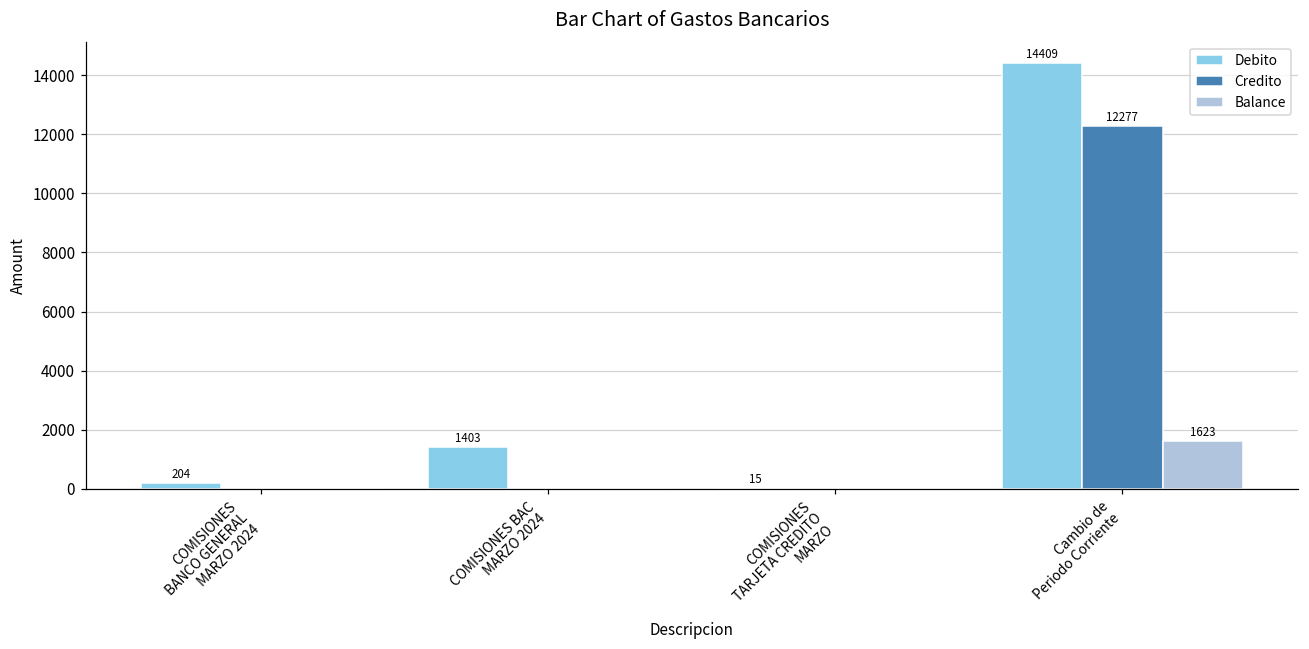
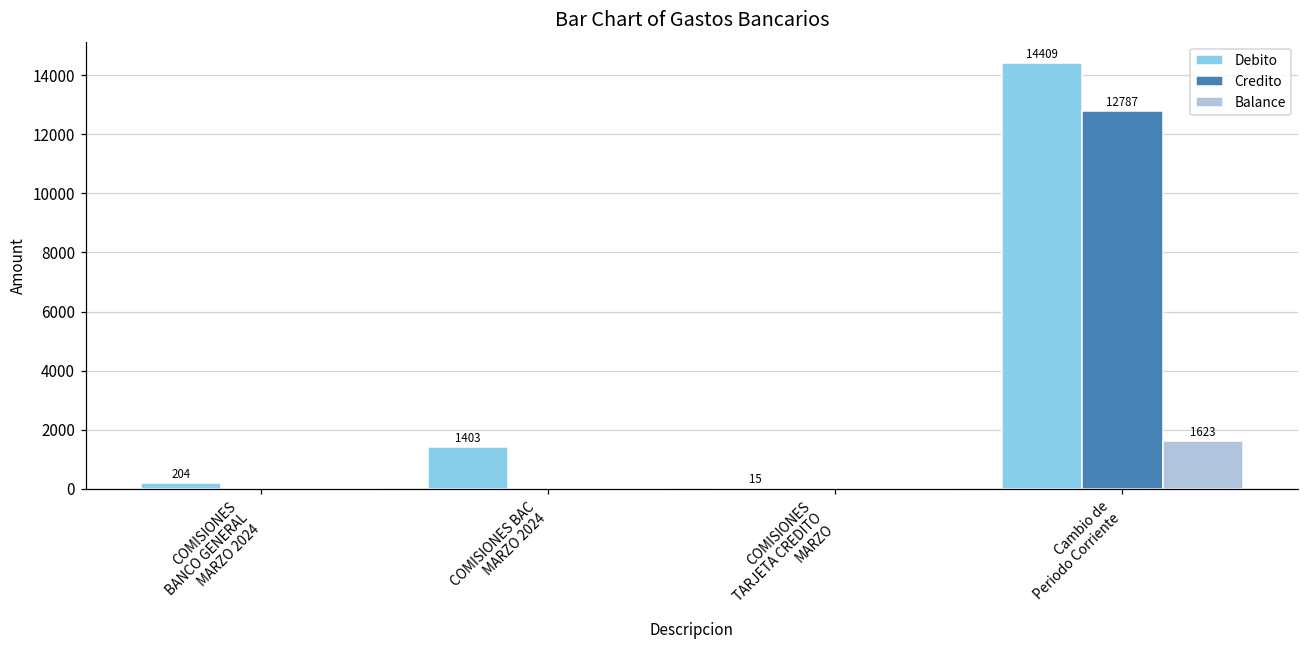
Credito, Cambio de Periodo Corriente: 12277 -> 12787
